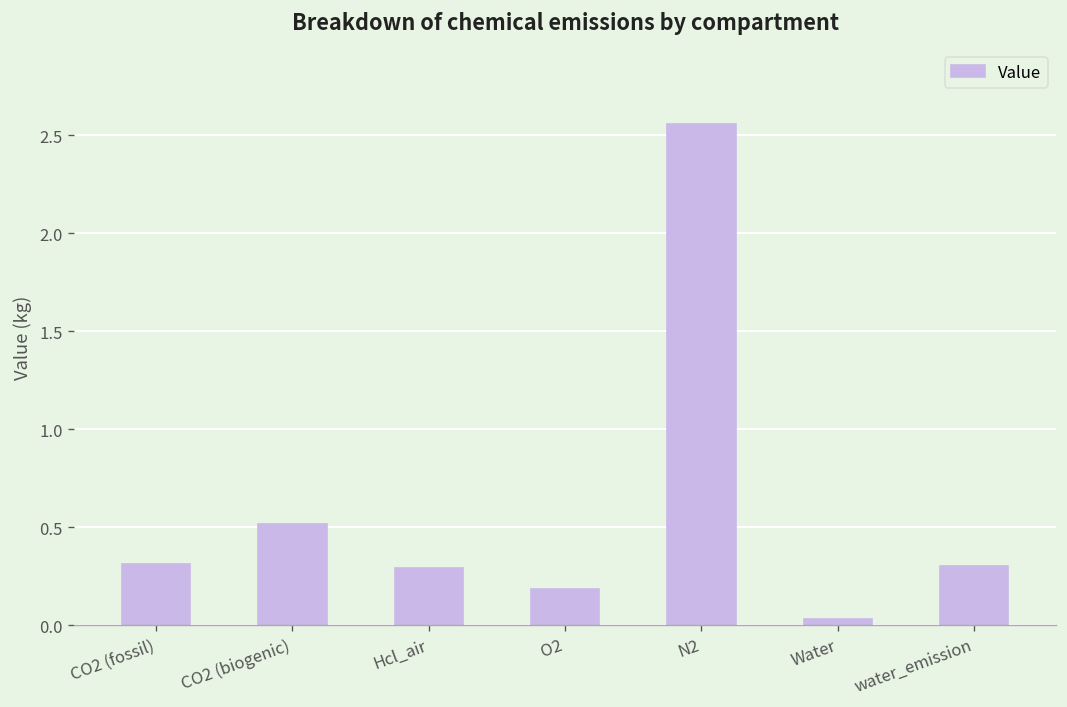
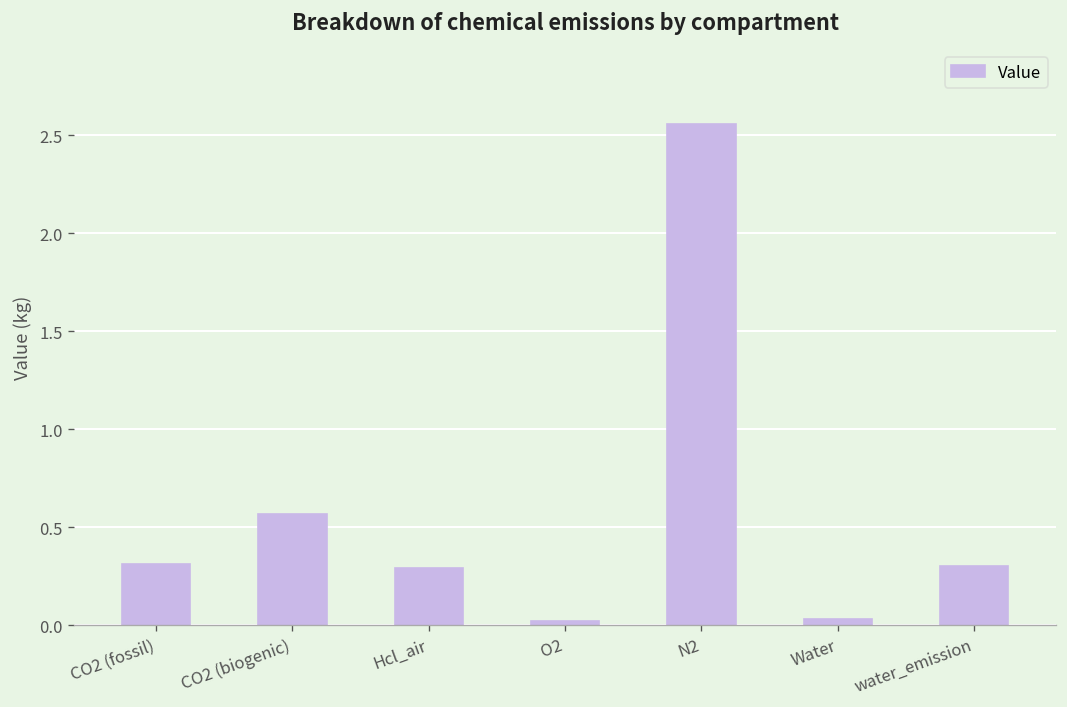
CO2 (biogenic): 0.52 -> 0.57
O2: 0.18 -> 0.02
